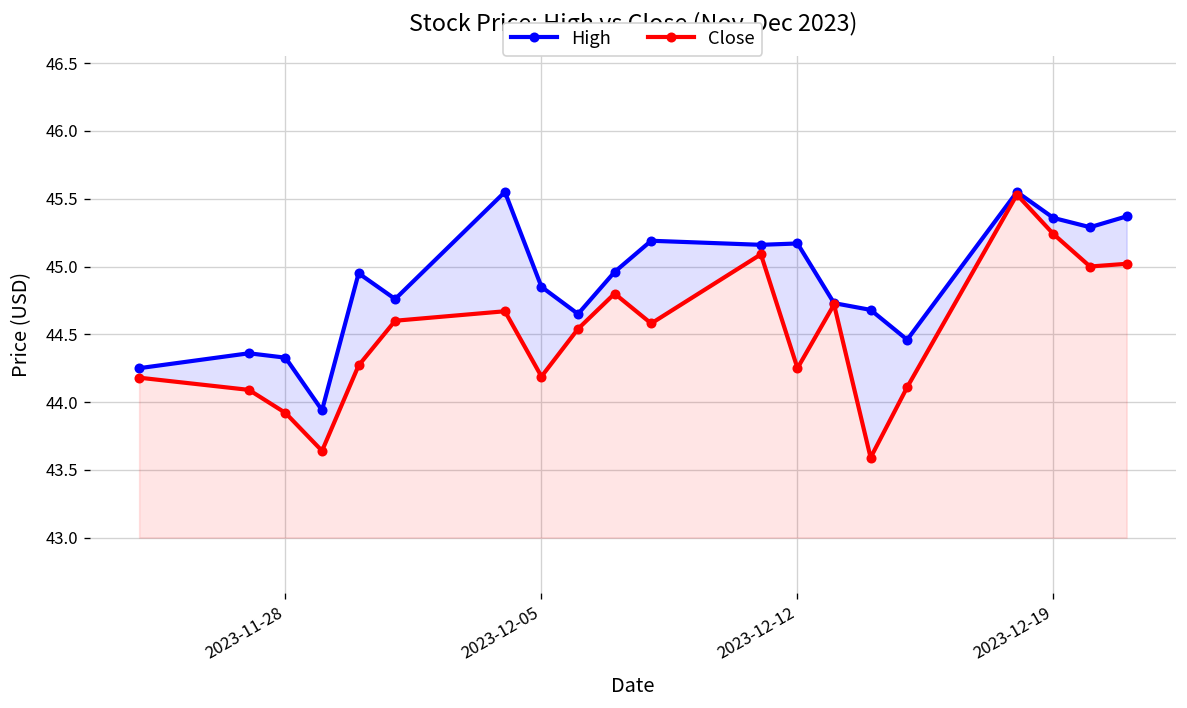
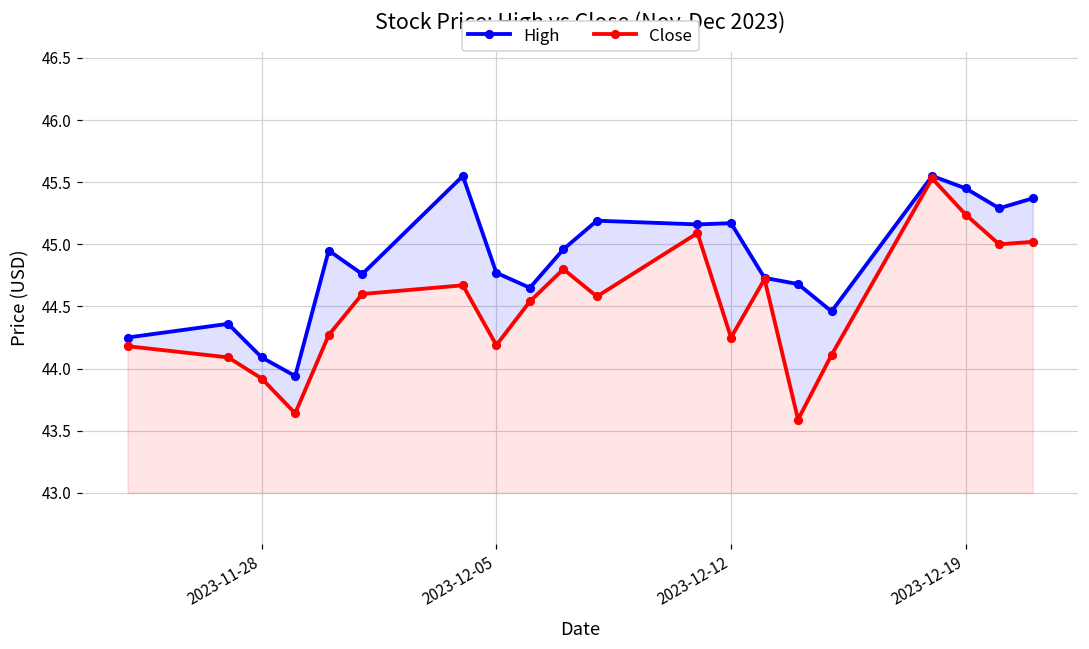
High, 2023-11-28: 44.33 -> 44.09
High, 2023-12-05: 44.85 -> 44.77
High, 2023-12-19: 45.36 -> 45.45
